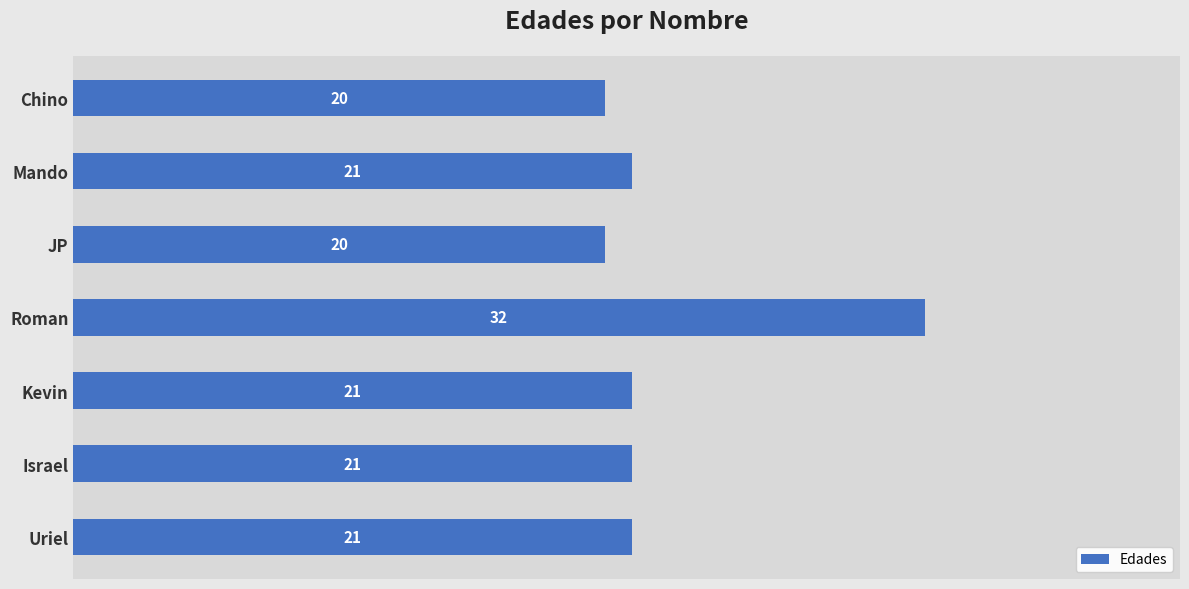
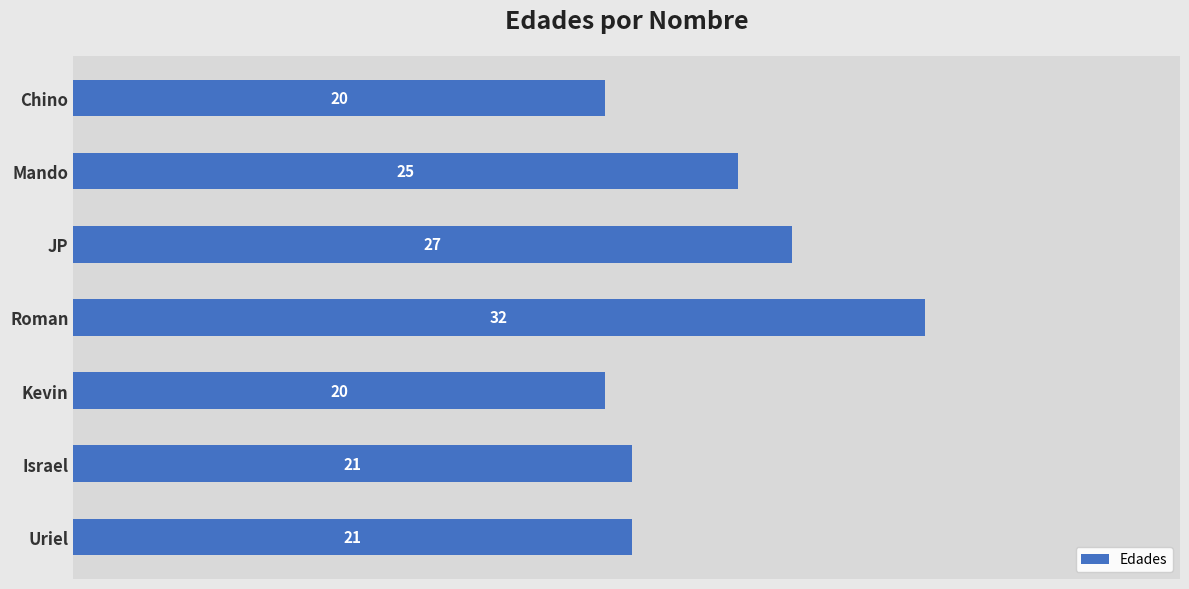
Mando: 21 -> 25
JP: 20 -> 27
Kevin: 21 -> 20
